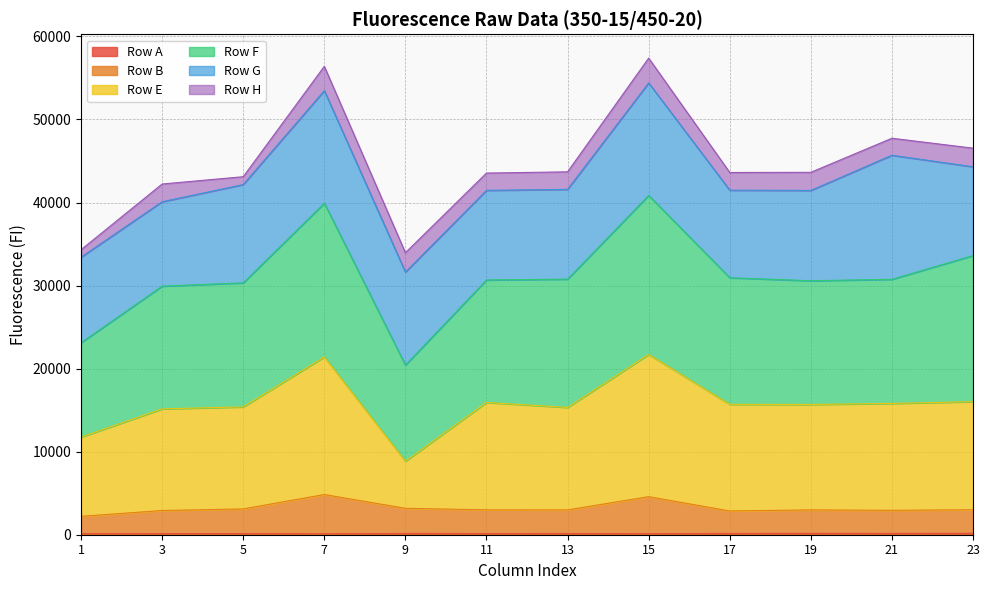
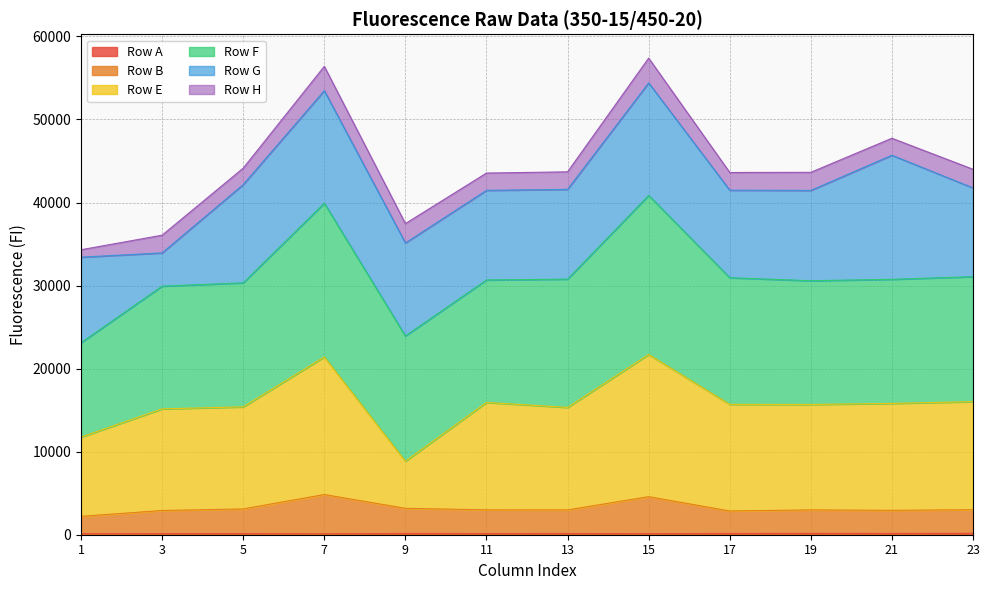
Row G, 3: 10000 -> 4000
Row H, 5: 1000 -> 2000
Row F, 9: 12000 -> 15000
Row F, 23: 18000 -> 15000
